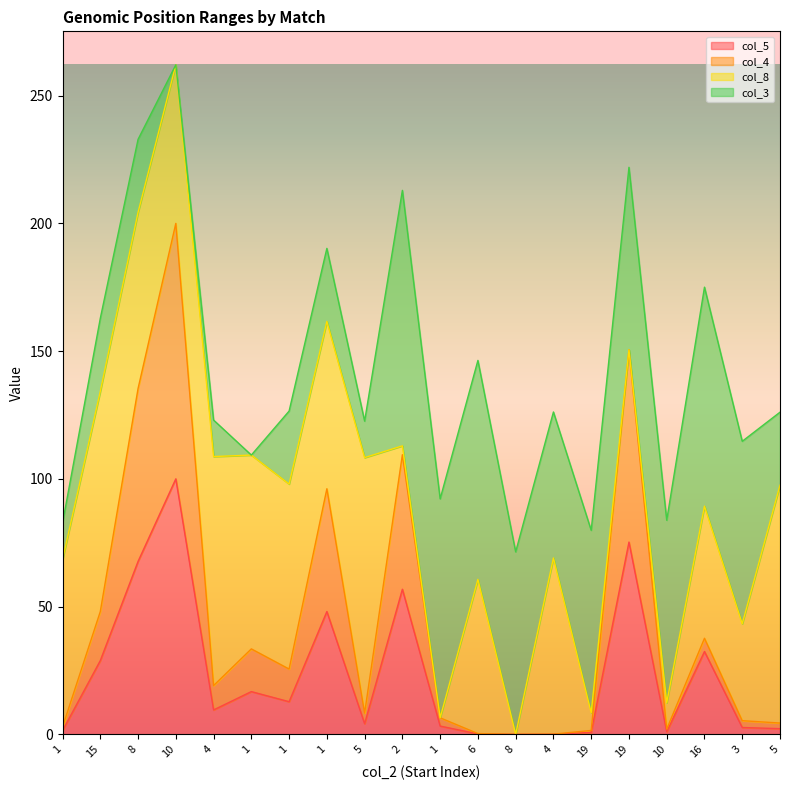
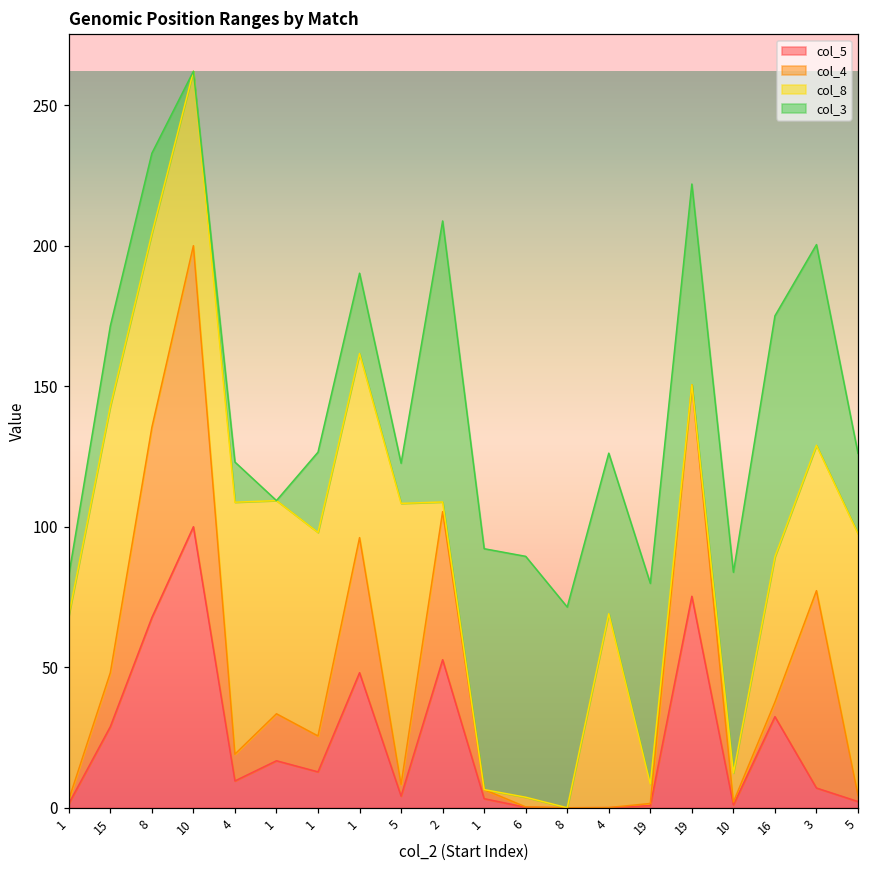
col_8, 15: 86 -> 95
col_5, 2: 57 -> 53
col_8, 6: 60 -> 3
col_5, 3: 3 -> 7
col_4, 3: 3 -> 70
col_8, 3: 38 -> 52
